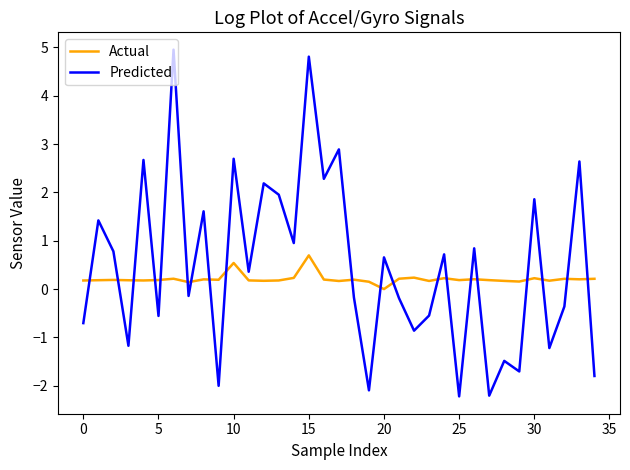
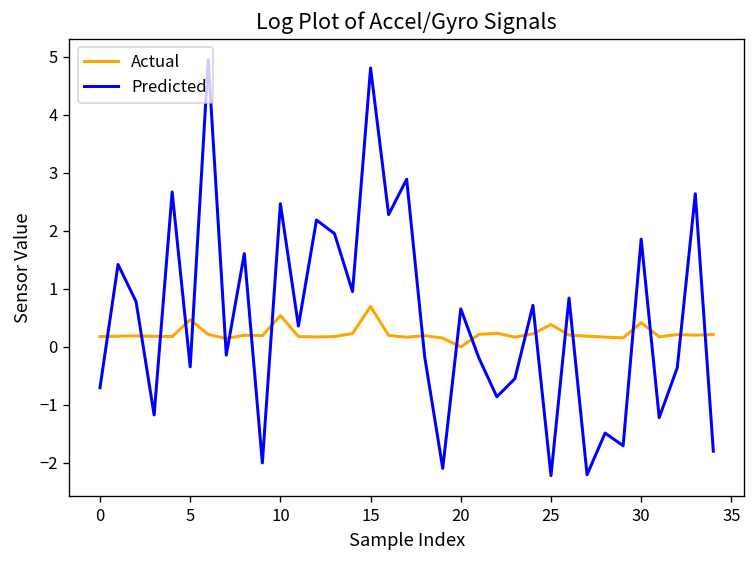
Actual, 5: 0.2 -> 0.5
Predicted, 5: -0.6 -> -0.3
Predicted, 10: 2.7 -> 2.5
Actual, 25: 0.2 -> 0.4
Actual, 30: 0.2 -> 0.4
